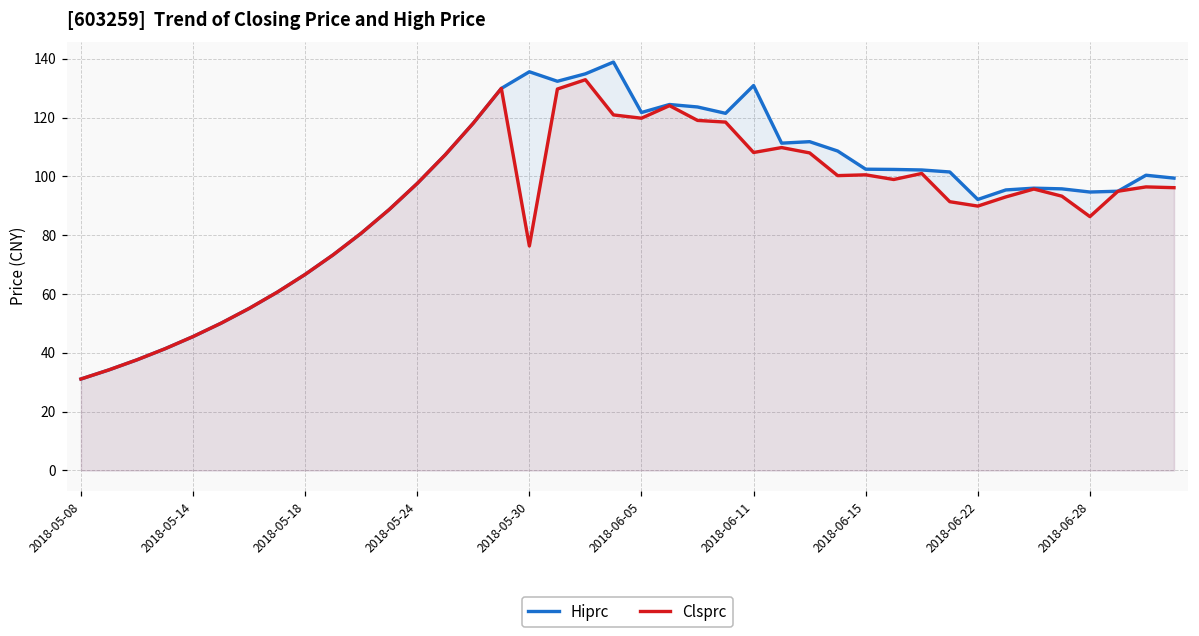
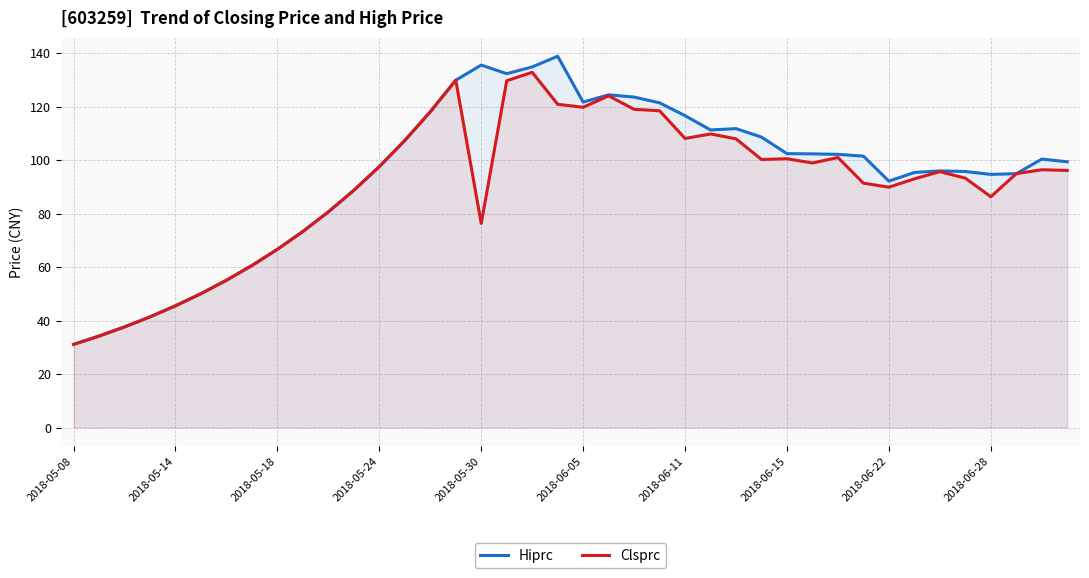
Hiprc, 2018-06-11: 131 -> 117
